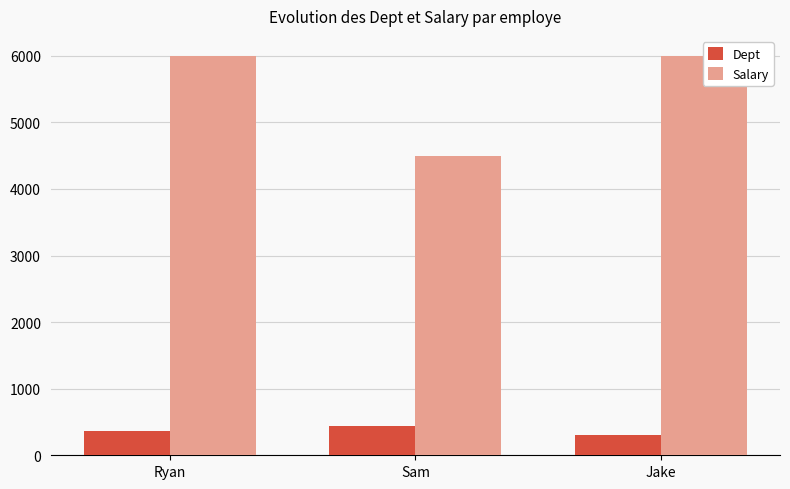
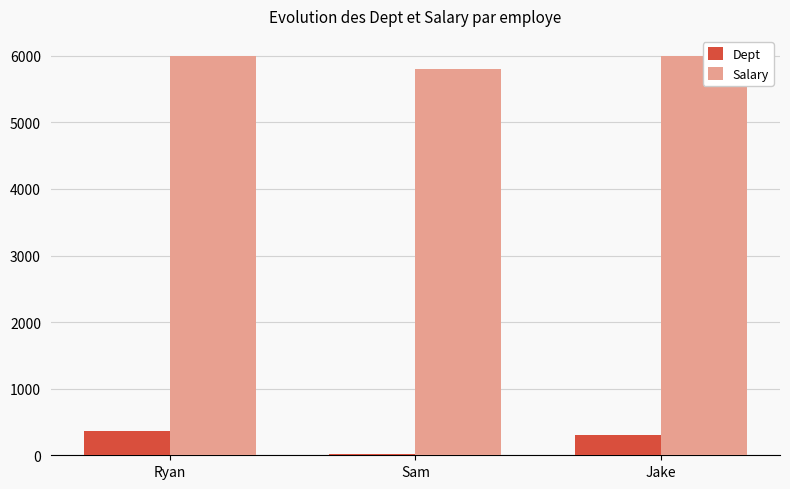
Dept, Sam: 400 -> 0
Salary, Sam: 4500 -> 5800
